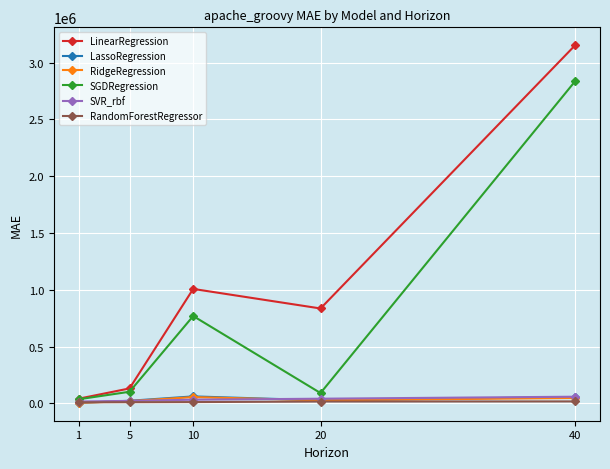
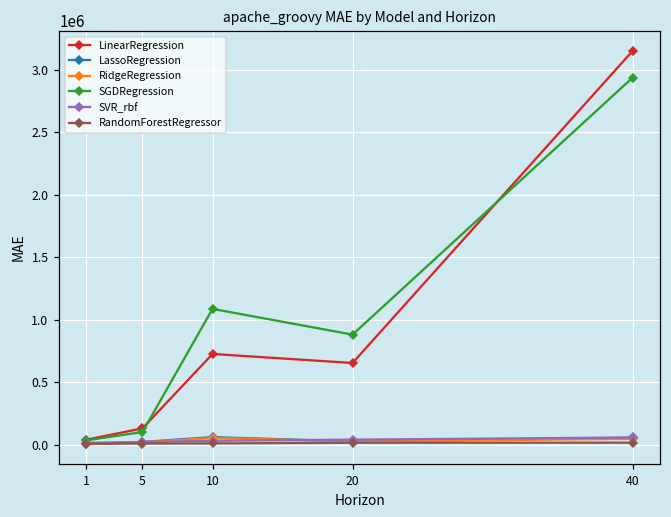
LinearRegression, 10: 1010000 -> 730000
SGDRegression, 10: 770000 -> 1090000
LinearRegression, 20: 840000 -> 660000
SGDRegression, 20: 90000 -> 880000
SGDRegression, 40: 2840000 -> 2940000
